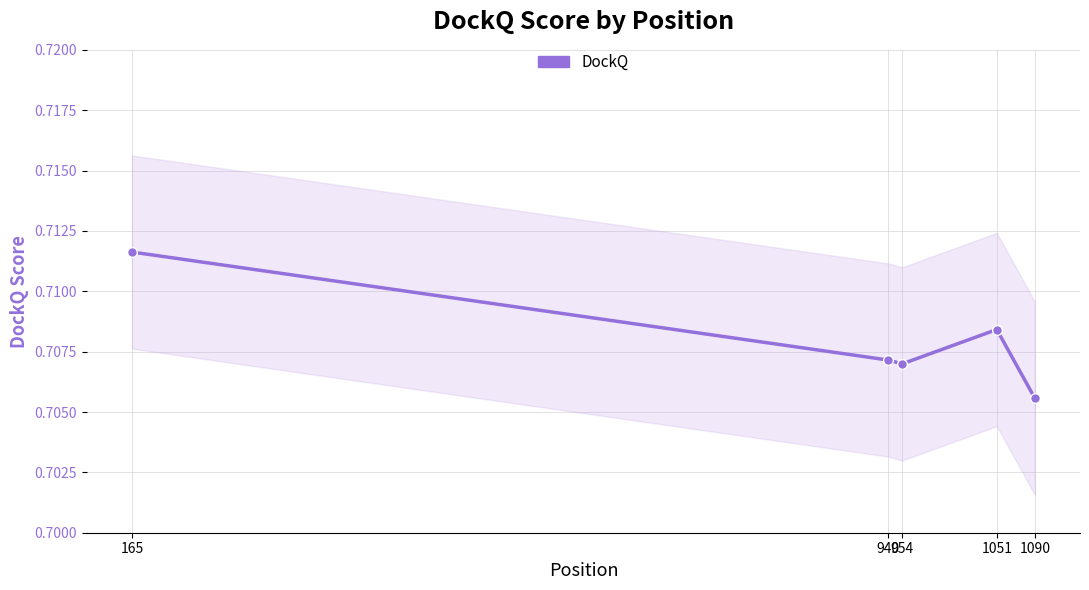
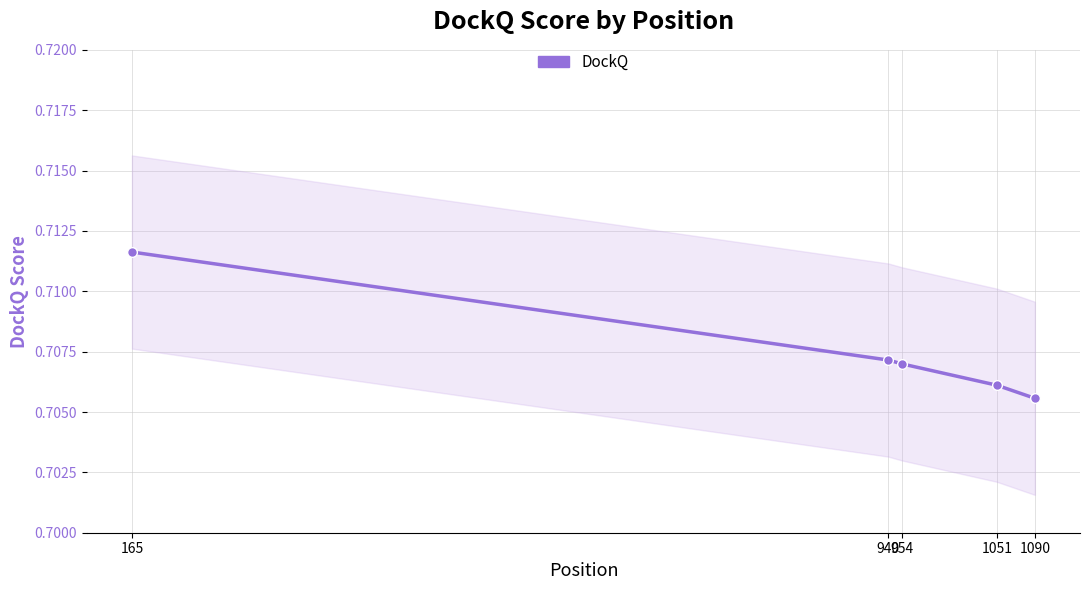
DockQ, 1051: 0.7084 -> 0.7061
